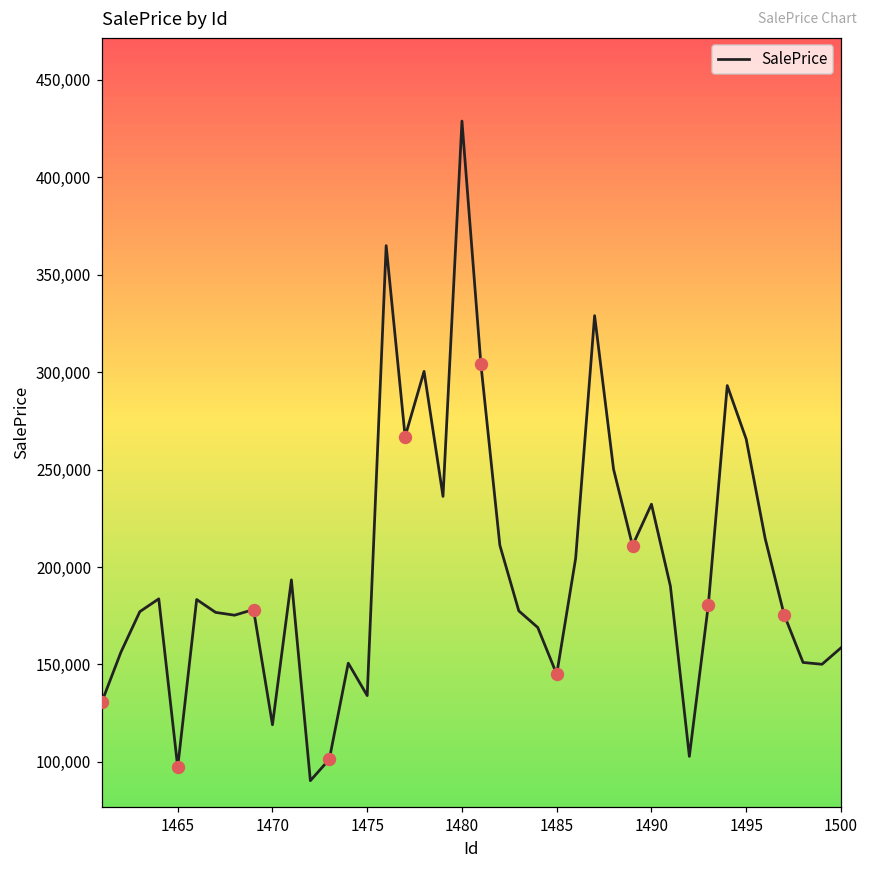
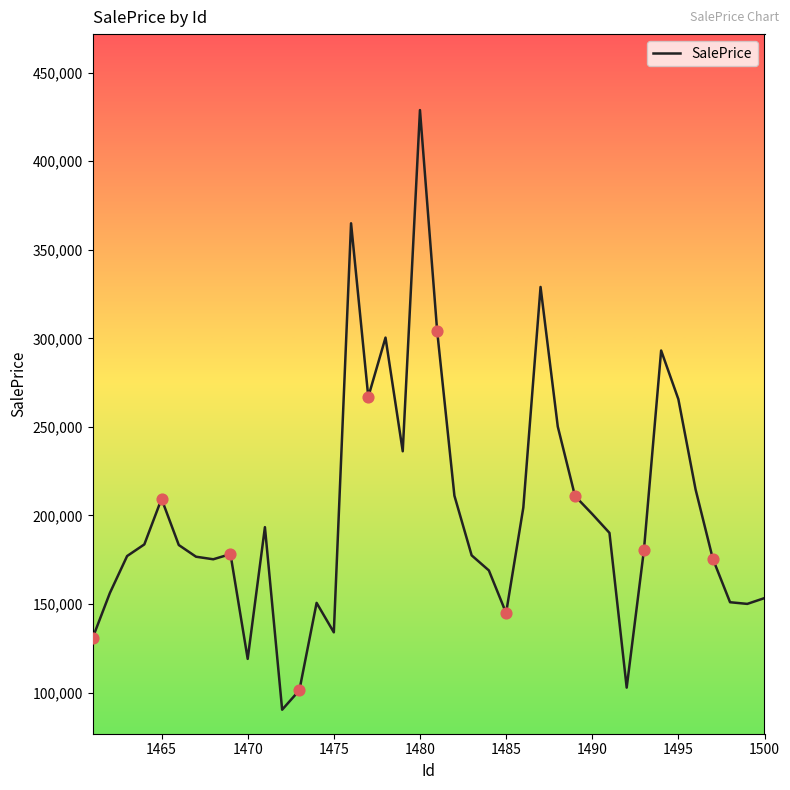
SalePrice, 1465: 97,000 -> 209,000
SalePrice, 1490: 232,000 -> 201,000
SalePrice, 1500: 159,000 -> 153,000
